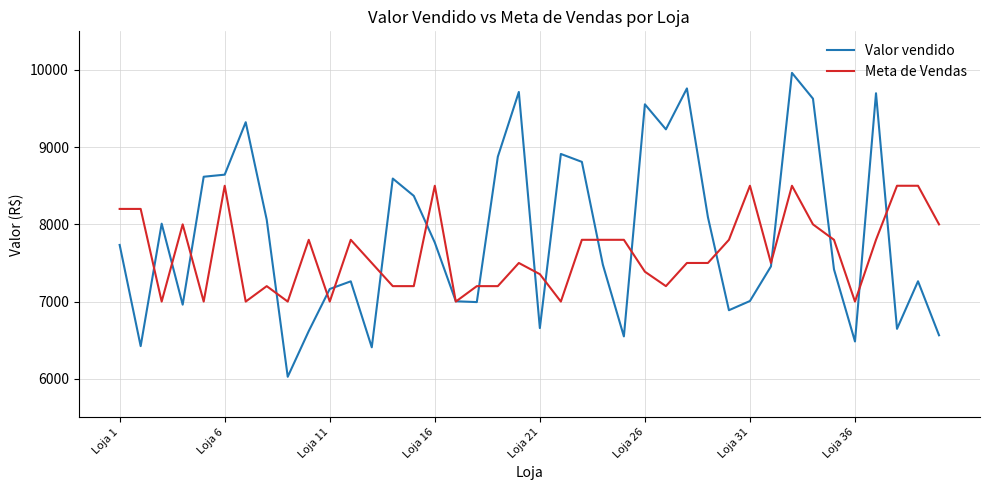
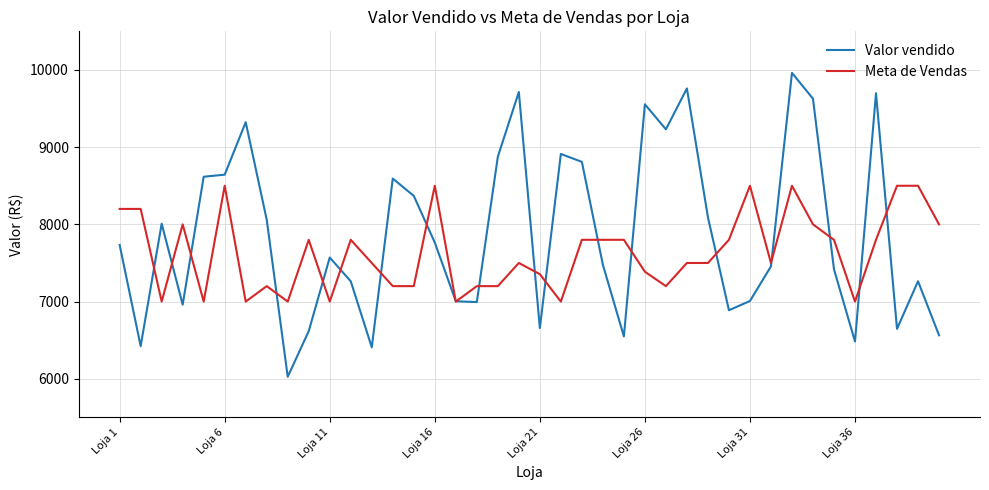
Valor vendido, Loja 11: 7200 -> 7600
